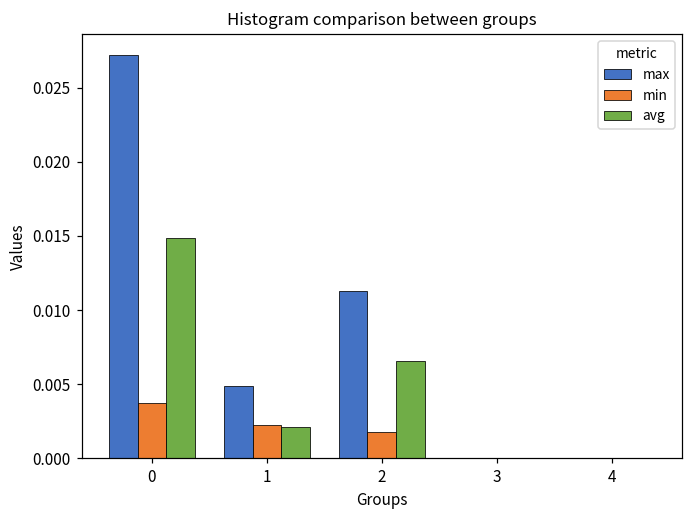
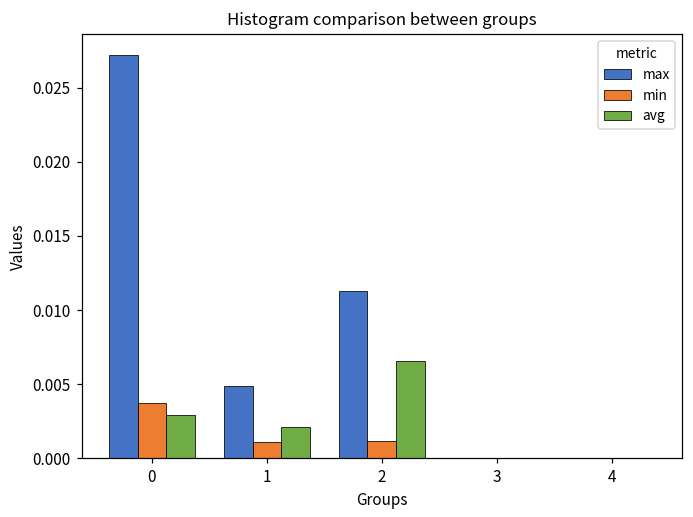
avg, 0: 0.0149 -> 0.0030
min, 1: 0.0023 -> 0.0011
min, 2: 0.0018 -> 0.0011
